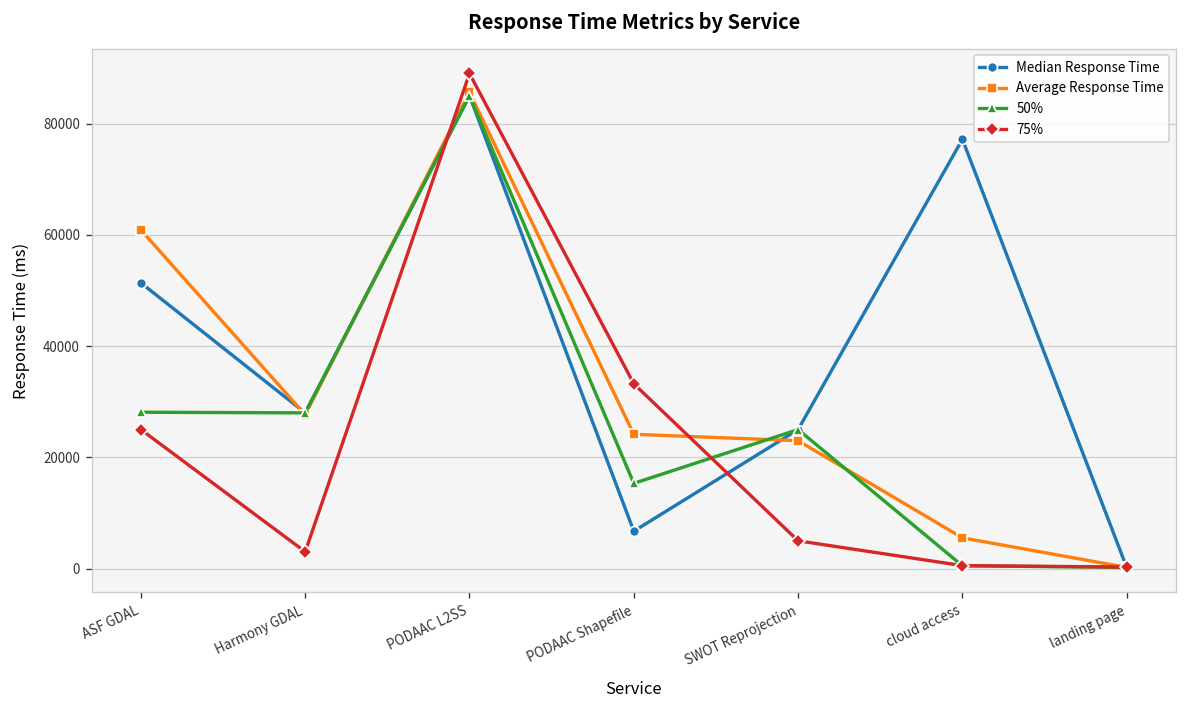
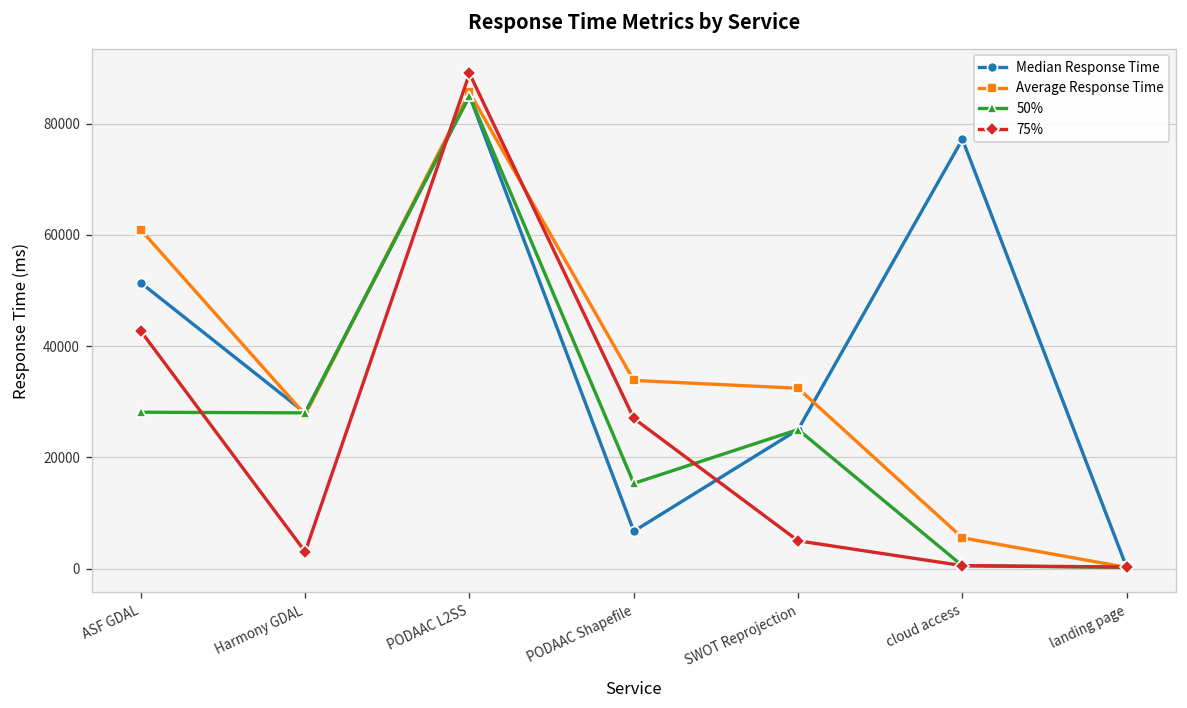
75%, ASF GDAL: 25000 -> 43000
Average Response Time, PODAAC Shapefile: 24000 -> 34000
75%, PODAAC Shapefile: 33000 -> 27000
Average Response Time, SWOT Reprojection: 23000 -> 32000
